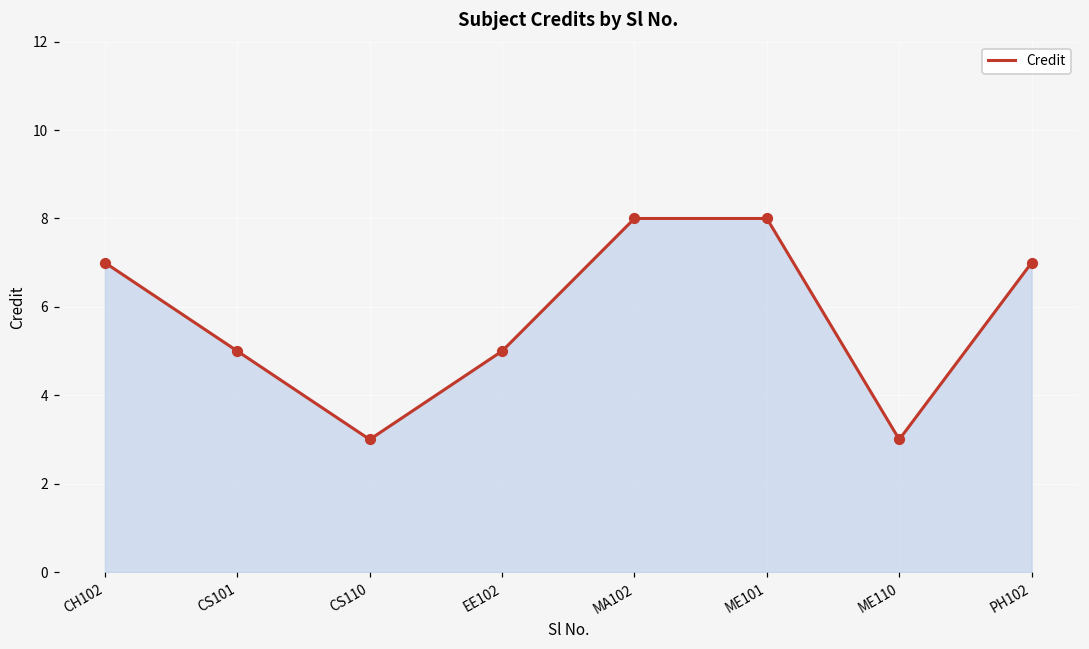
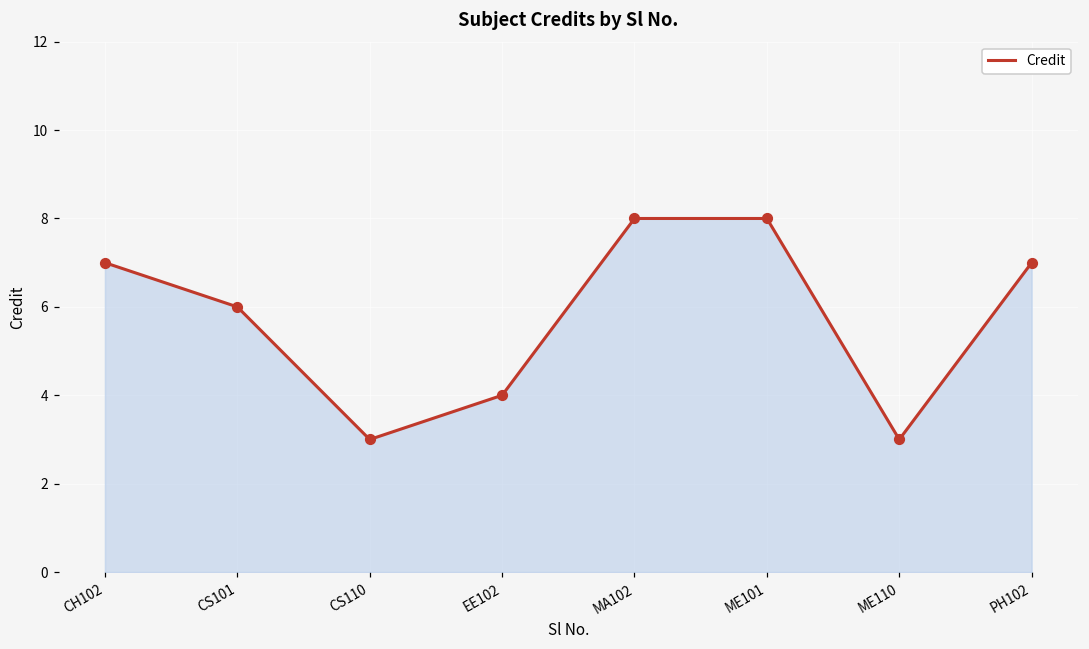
CS101: 5 -> 6
EE102: 5 -> 4
